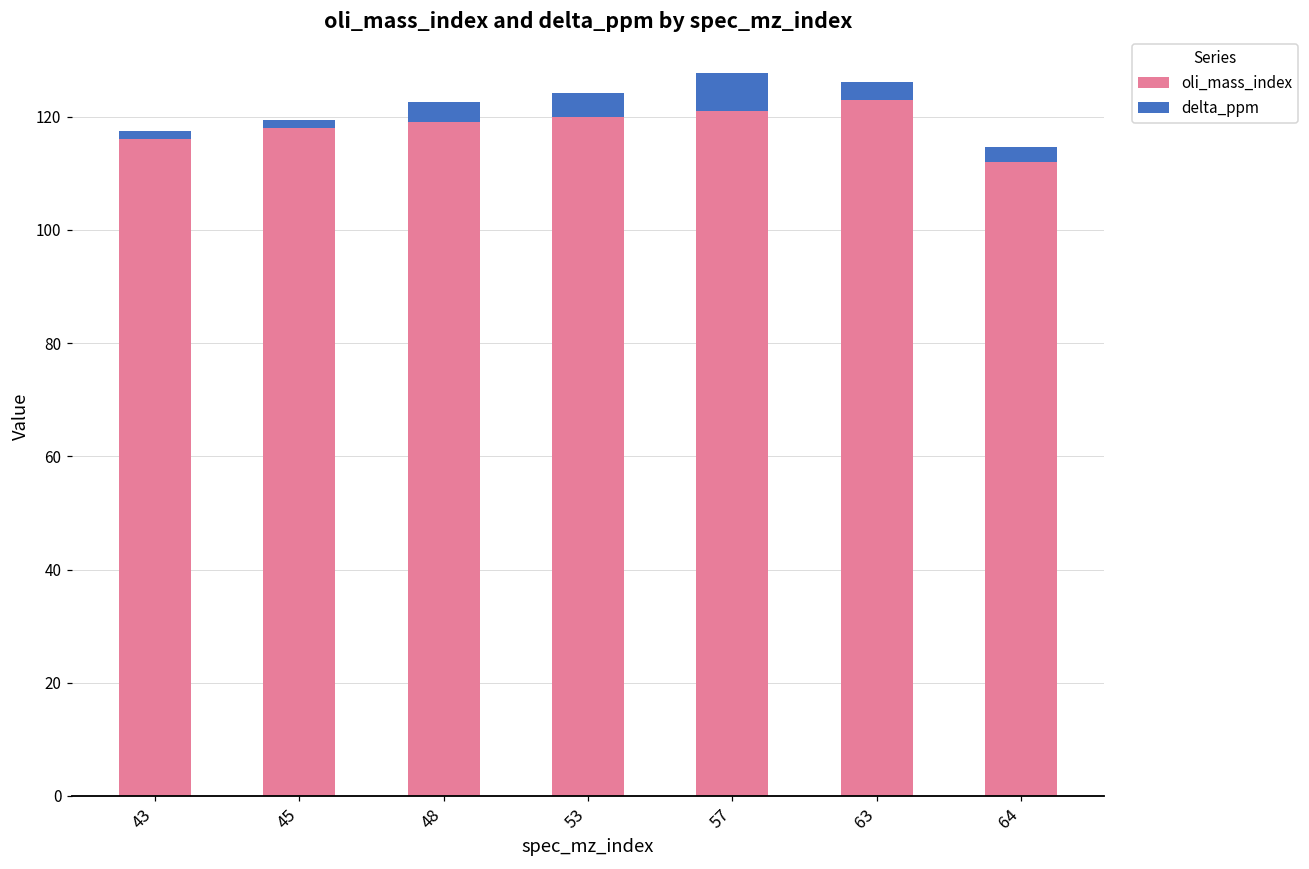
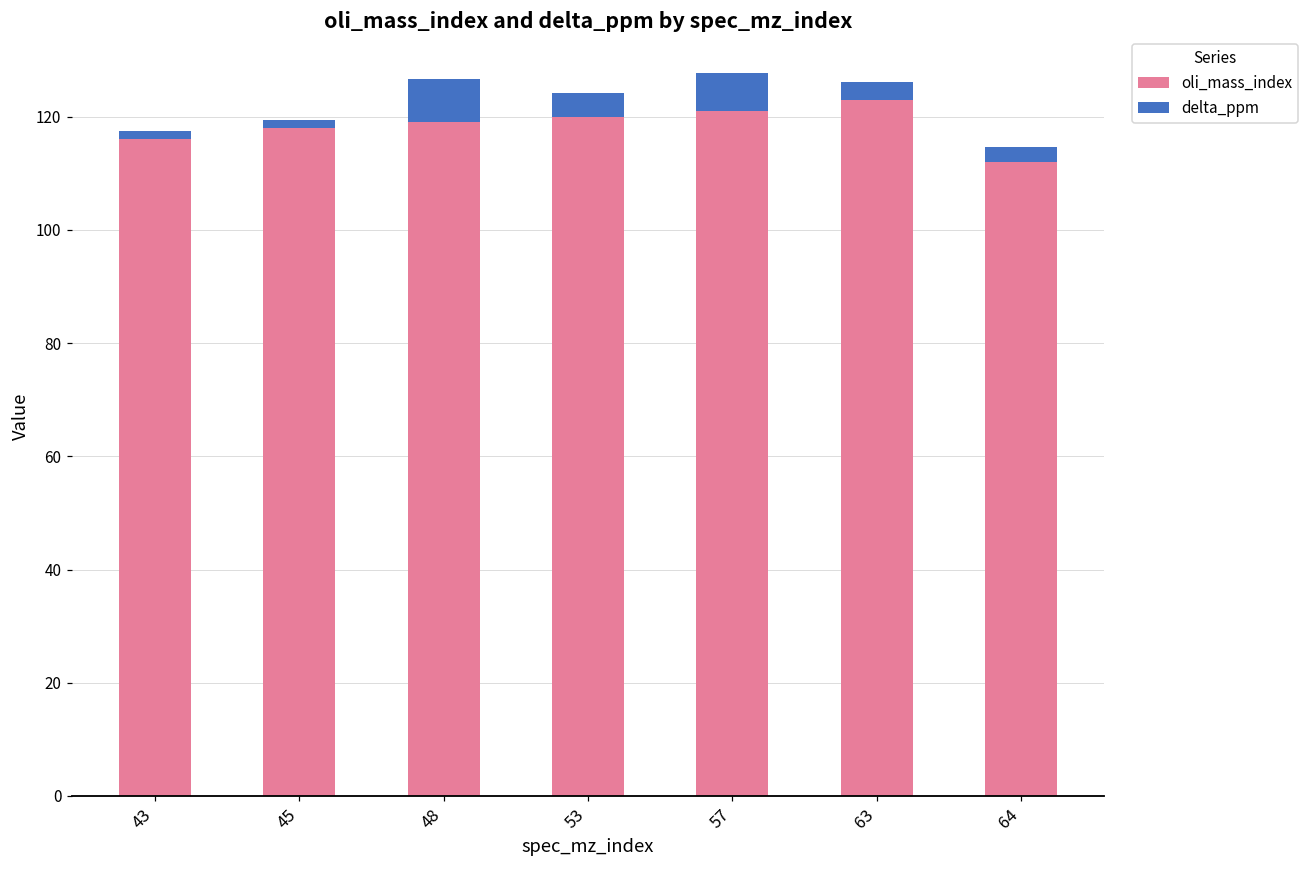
delta_ppm, 48: 4 -> 8
